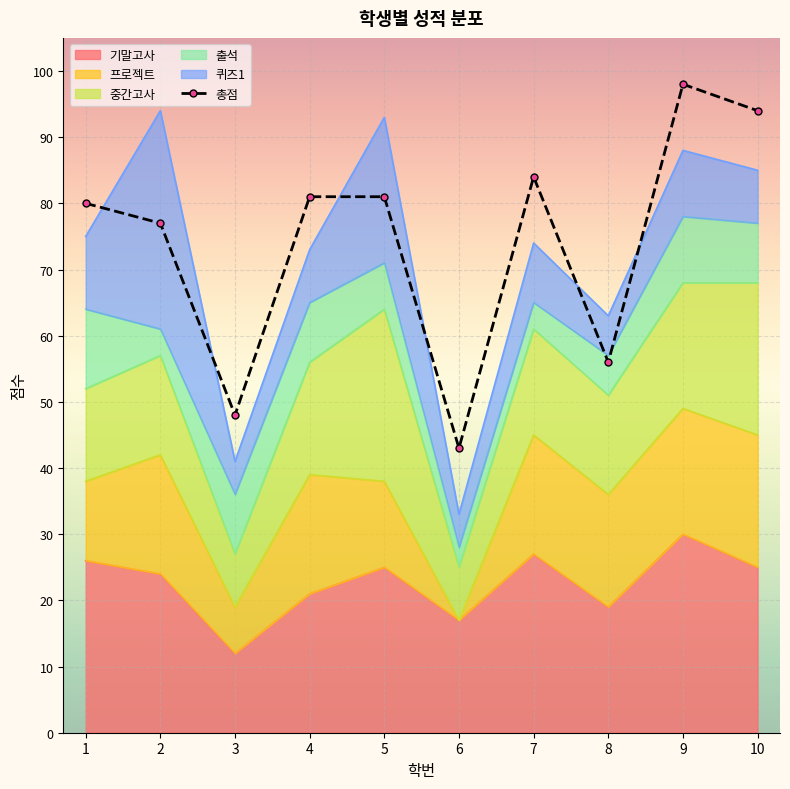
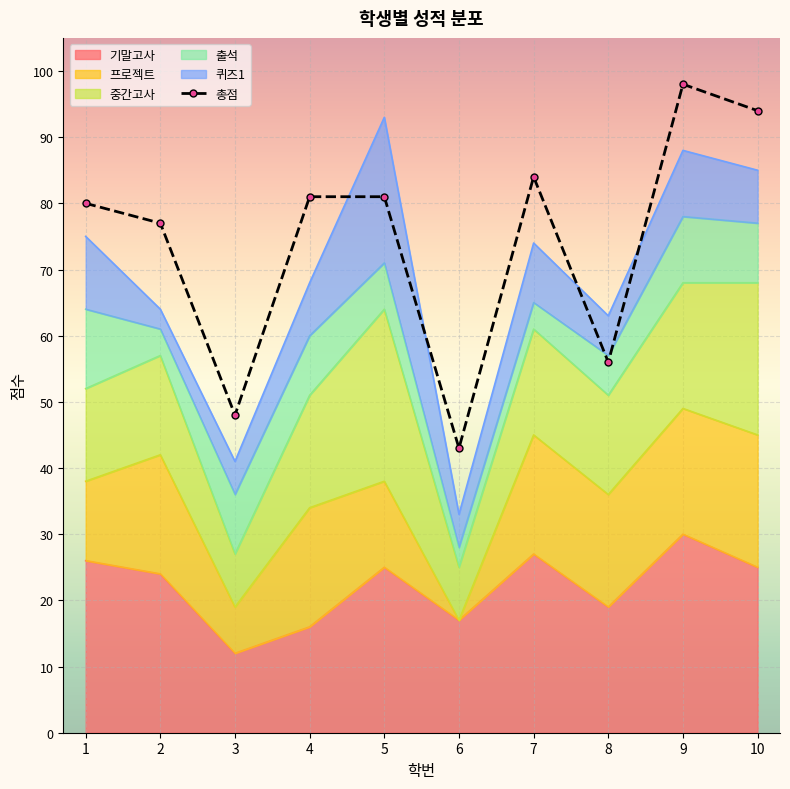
퀴즈1, 2: 33 -> 3
기말고사, 4: 21 -> 16
